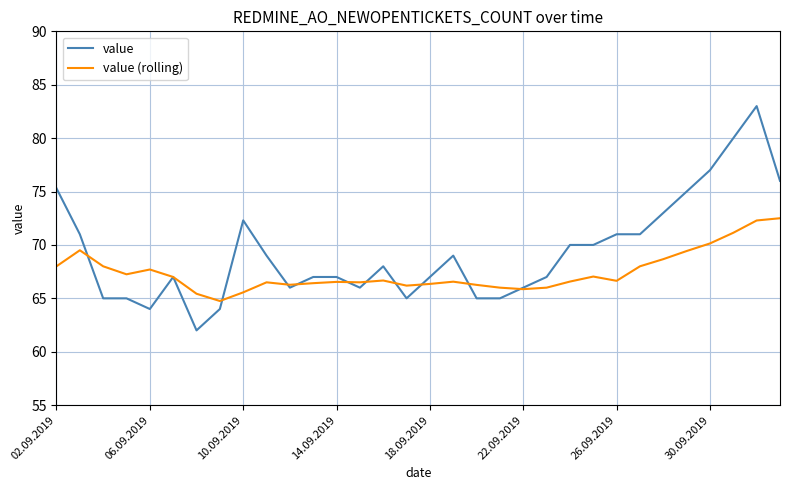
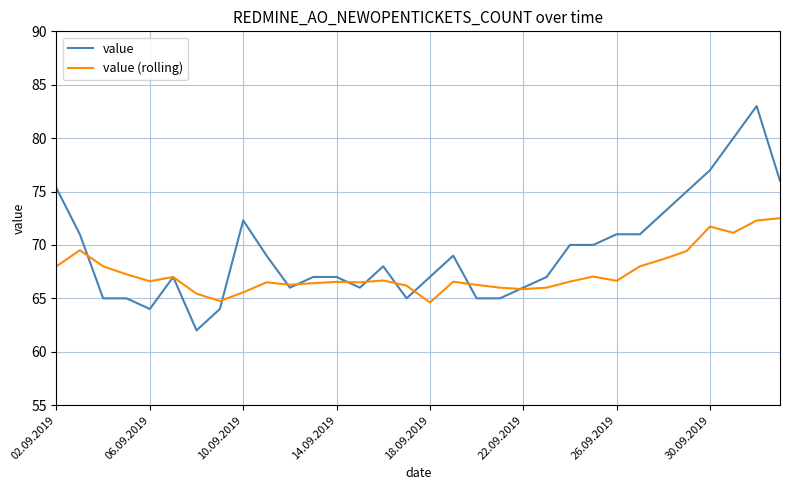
value (rolling), 06.09.2019: 67.7 -> 66.6
value (rolling), 18.09.2019: 66.4 -> 64.6
value (rolling), 30.09.2019: 70.1 -> 71.7
